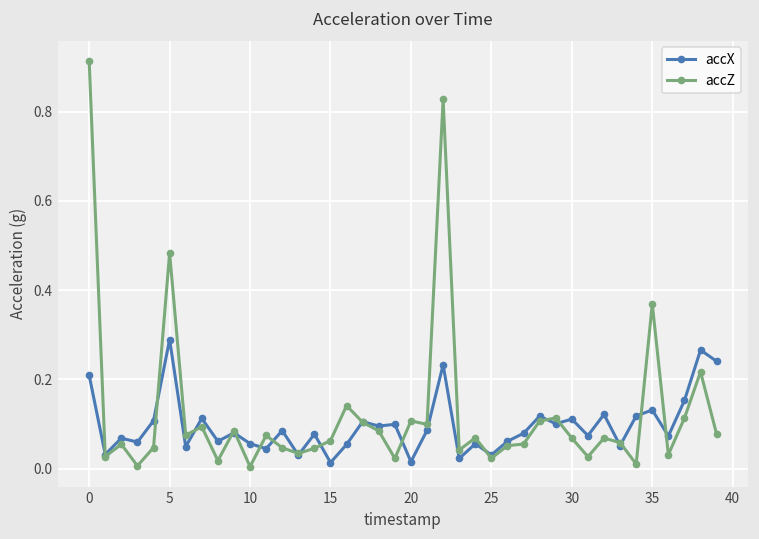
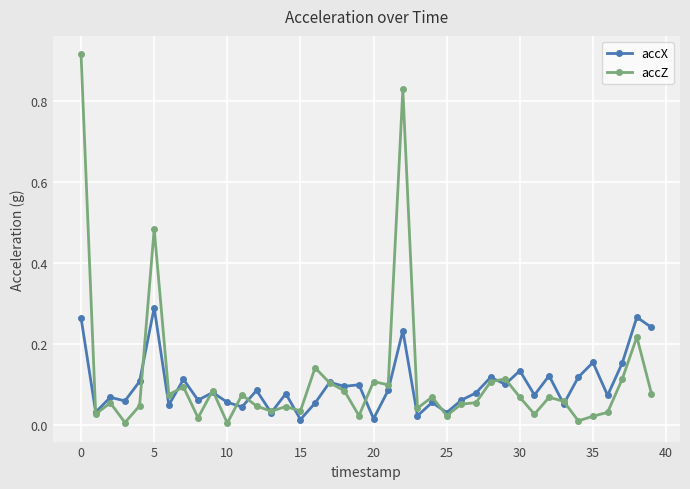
accX, 0: 0.21 -> 0.26
accZ, 15: 0.06 -> 0.04
accX, 30: 0.11 -> 0.13
accX, 35: 0.13 -> 0.15
accZ, 35: 0.37 -> 0.02
